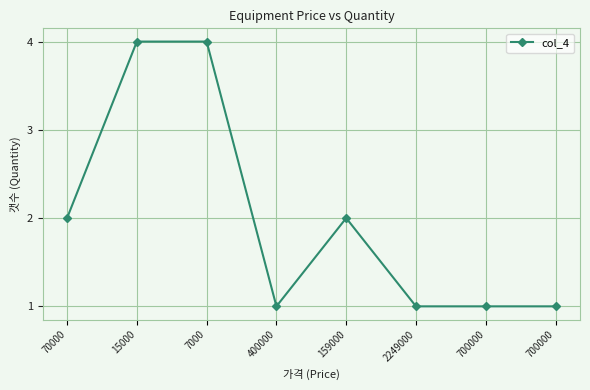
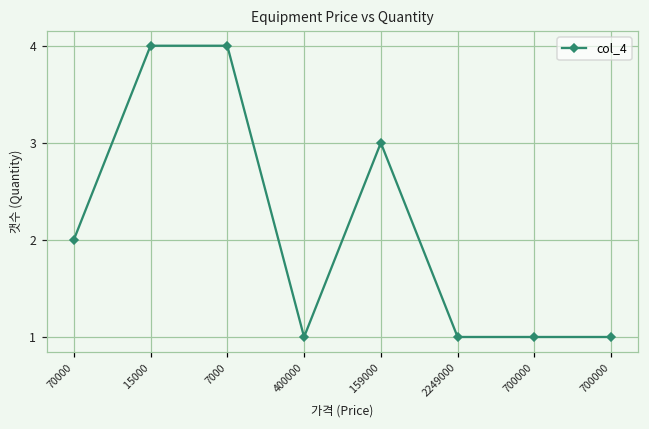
159000: 2 -> 3
